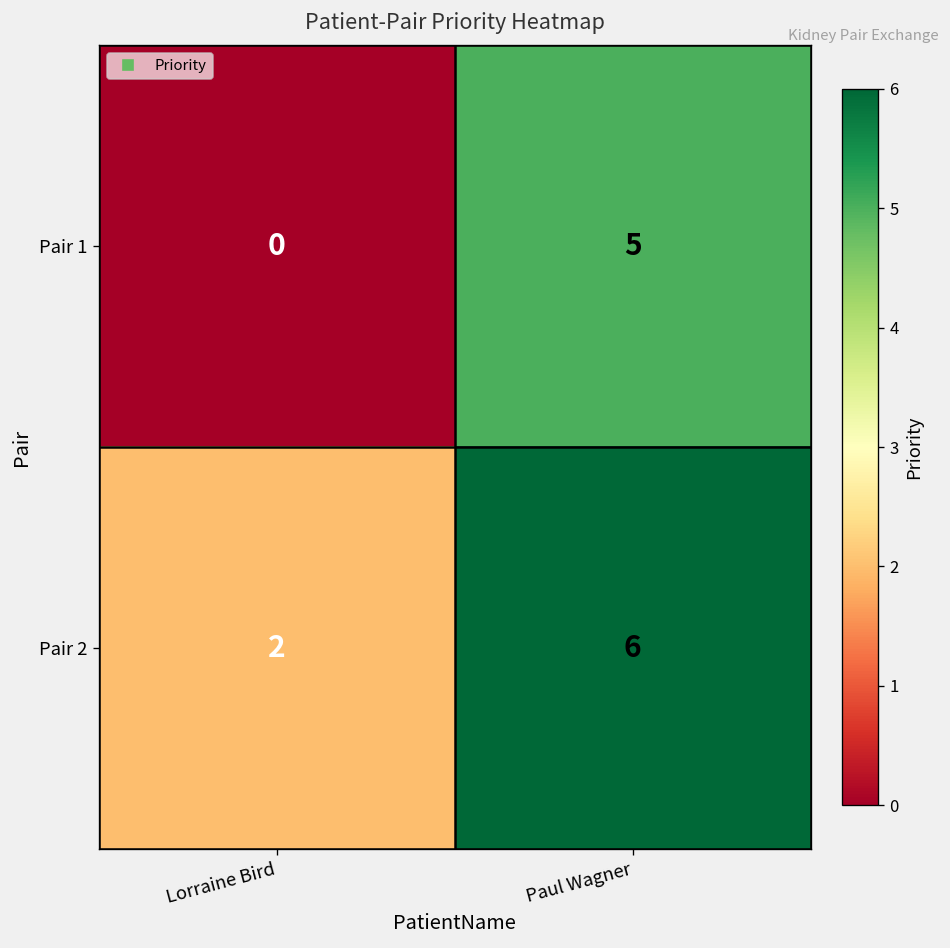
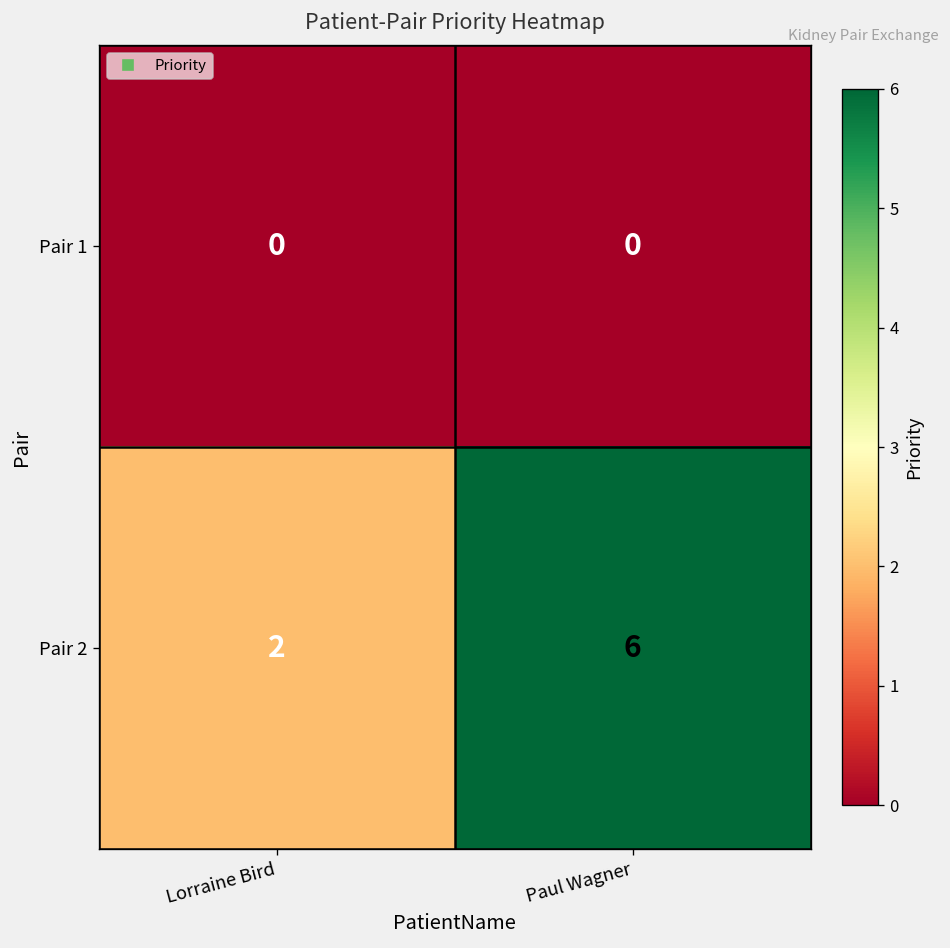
Pair 1, Paul Wagner: 5 -> 0
